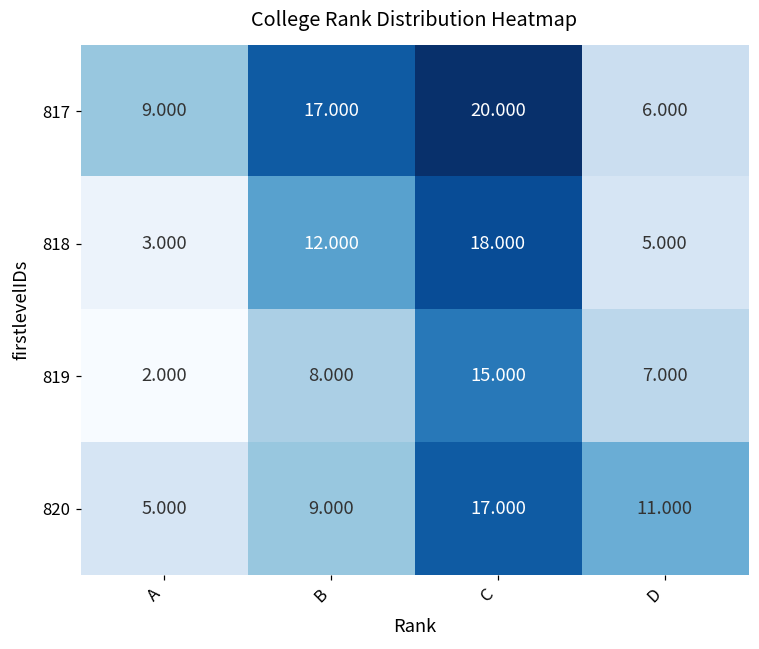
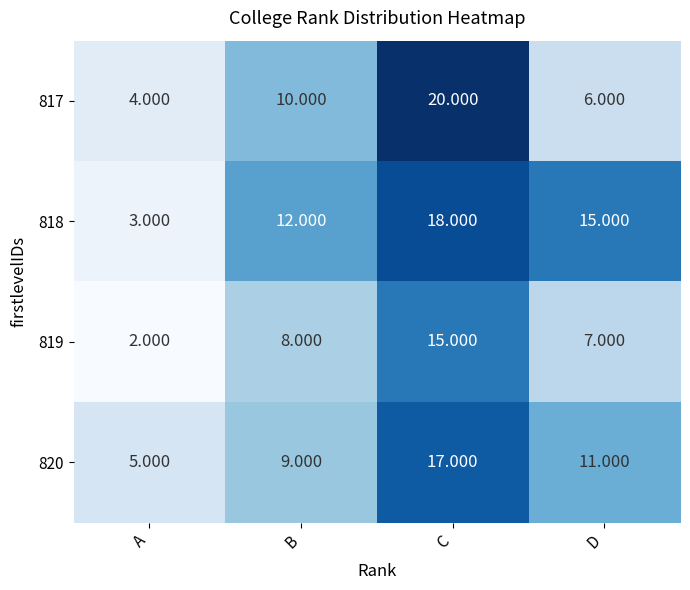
817, A: 9.000 -> 4.000
817, B: 17.000 -> 10.000
818, D: 5.000 -> 15.000
